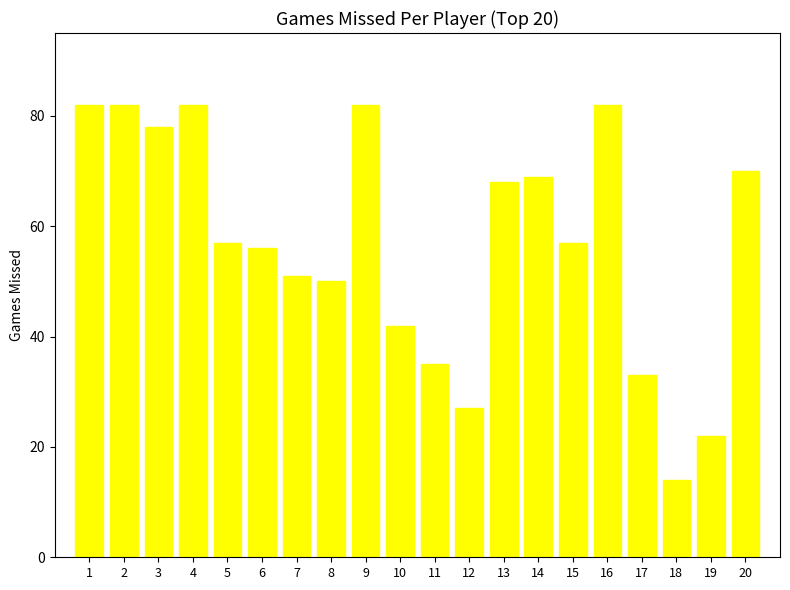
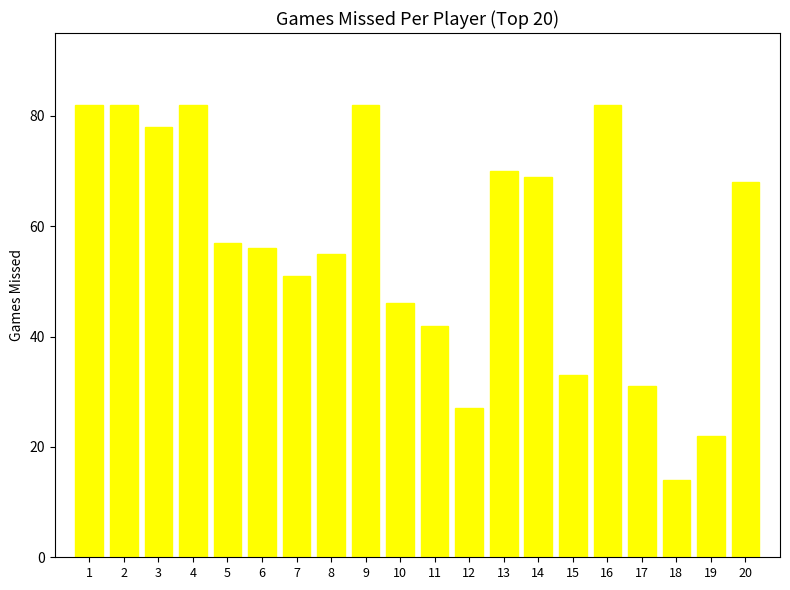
8: 50 -> 55
10: 42 -> 46
11: 35 -> 42
13: 68 -> 70
15: 57 -> 33
17: 33 -> 31
20: 70 -> 68
